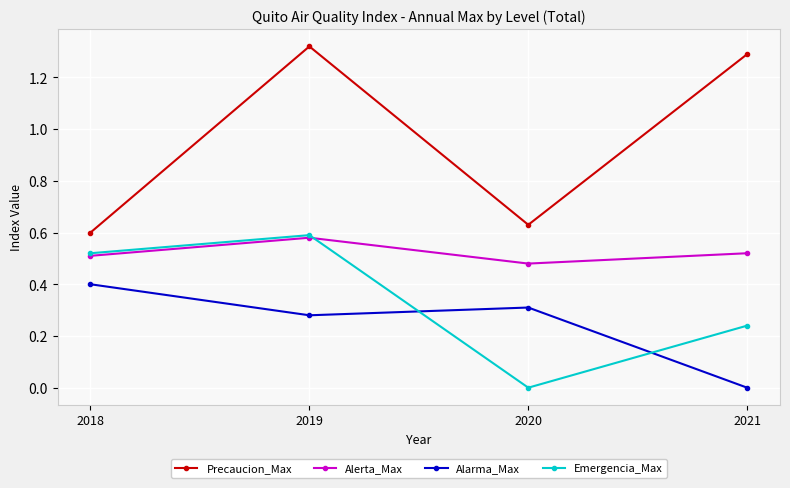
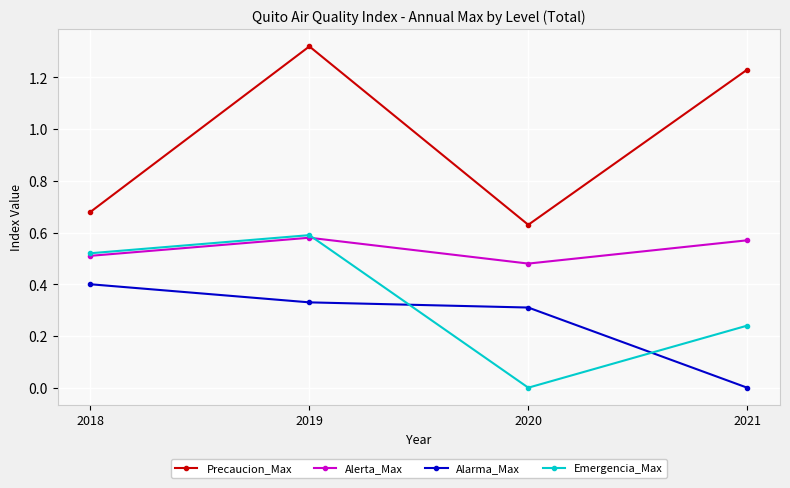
Precaucion_Max, 2018: 0.60 -> 0.68
Alarma_Max, 2019: 0.28 -> 0.33
Precaucion_Max, 2021: 1.29 -> 1.23
Alerta_Max, 2021: 0.52 -> 0.57
